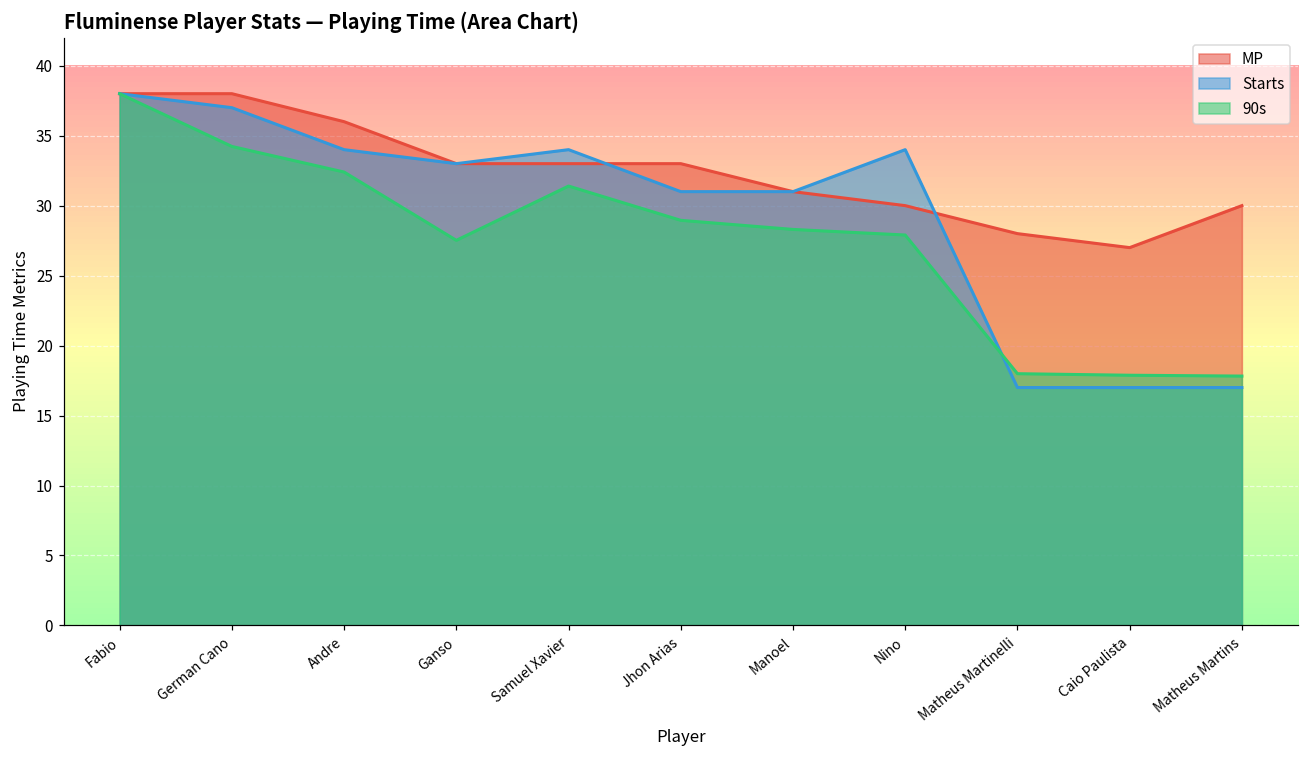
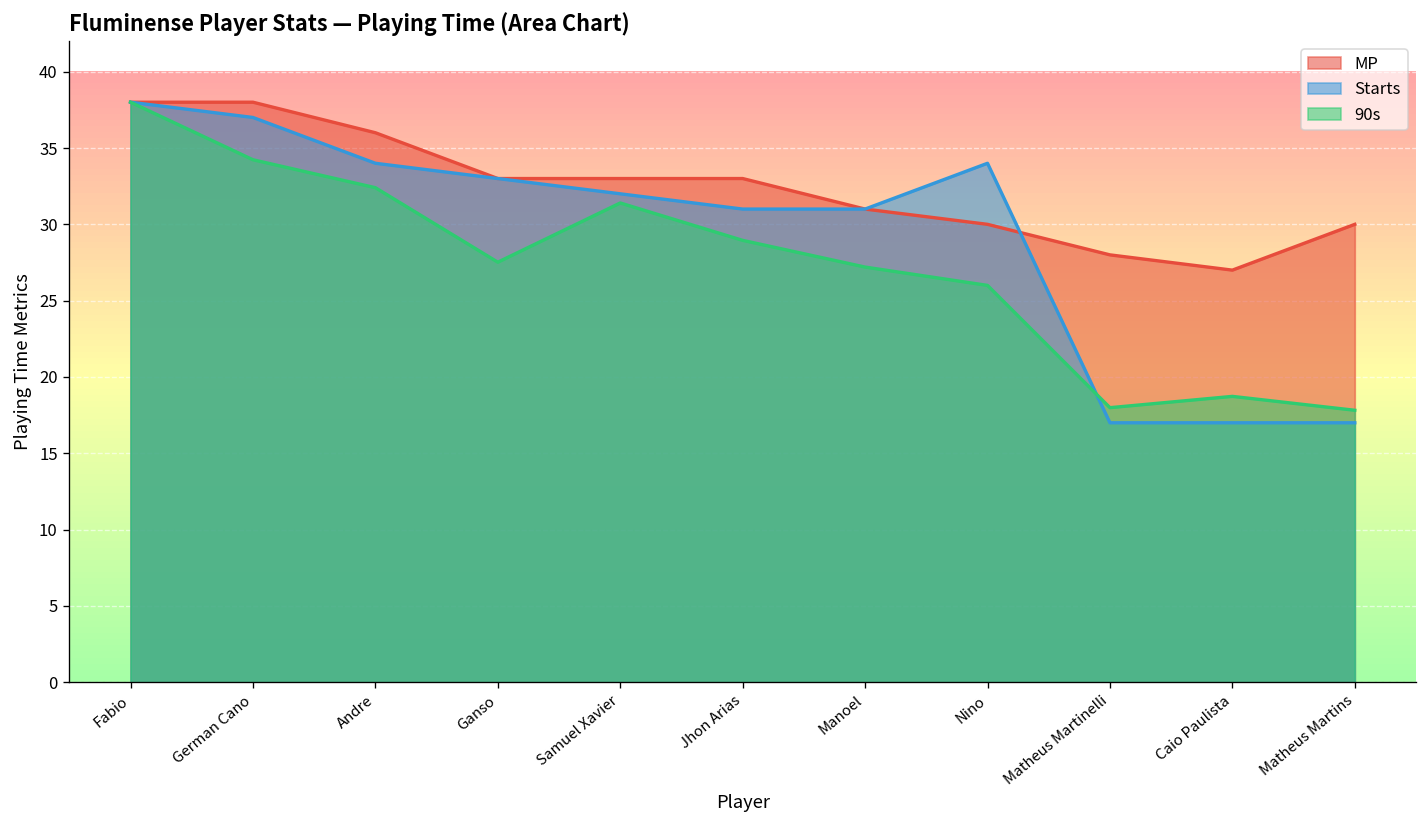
Starts, Samuel Xavier: 34 -> 32
90s, Manoel: 28.3 -> 27.2
90s, Nino: 27.9 -> 26.0
90s, Caio Paulista: 17.9 -> 18.7
